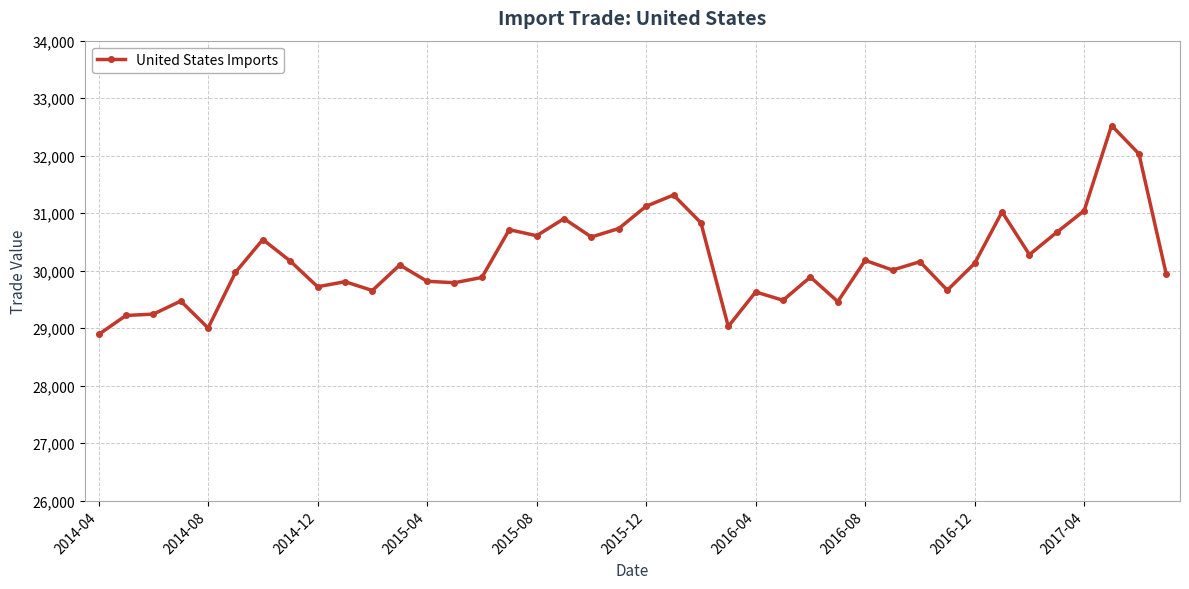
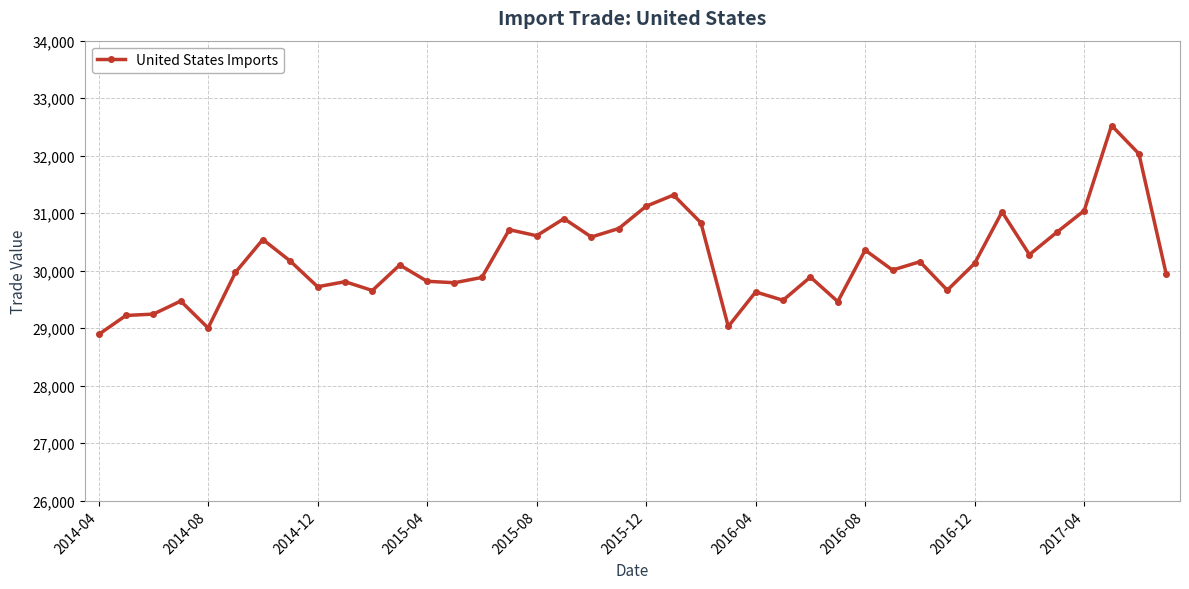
2016-08: 30,200 -> 30,400
